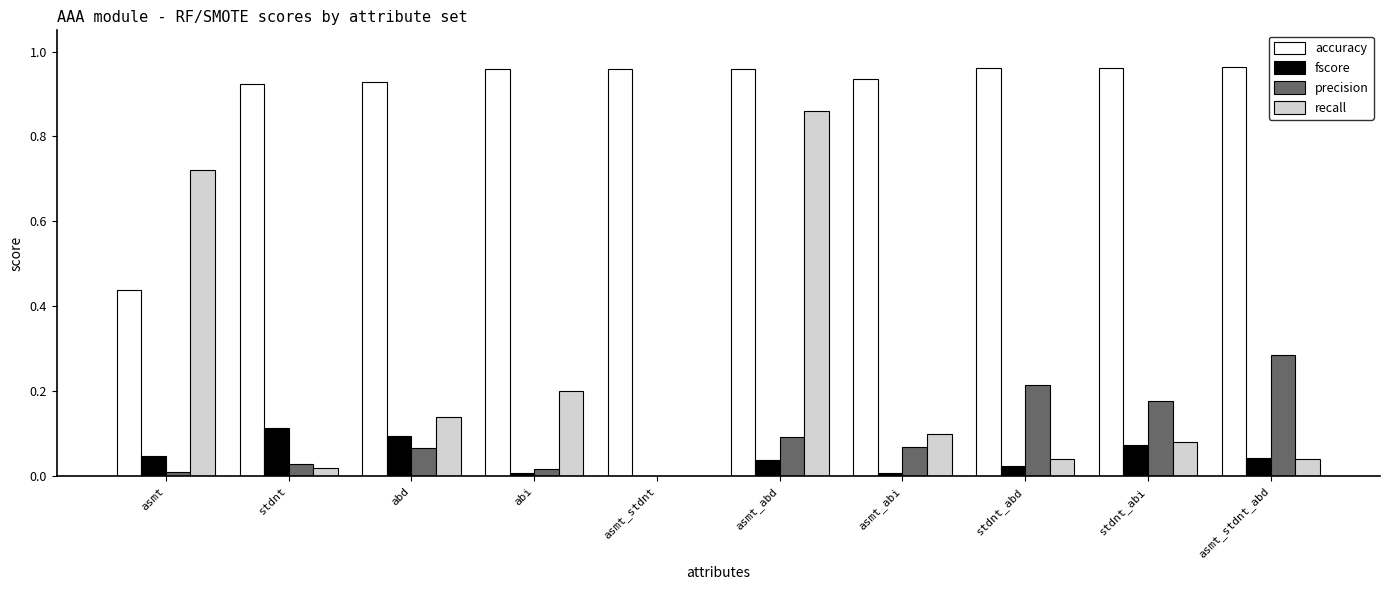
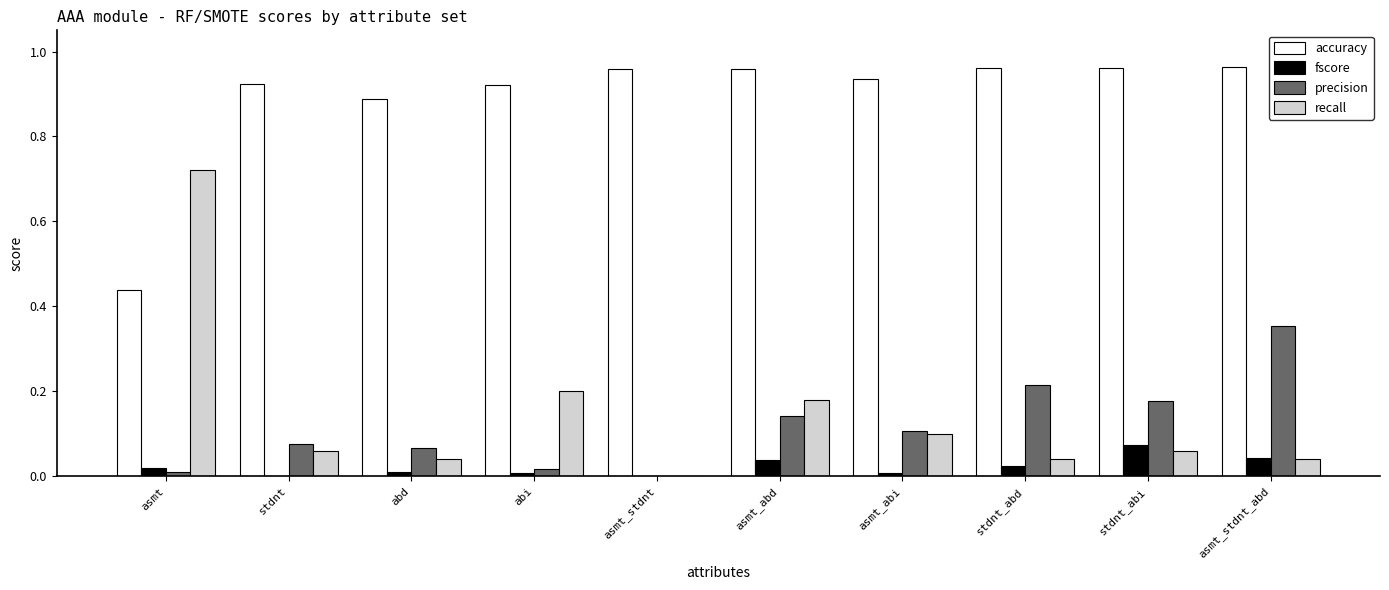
fscore, asmt: 0.05 -> 0.02
fscore, stdnt: 0.11 -> 0.00
precision, stdnt: 0.03 -> 0.08
recall, stdnt: 0.02 -> 0.06
accuracy, abd: 0.93 -> 0.89
fscore, abd: 0.09 -> 0.01
recall, abd: 0.14 -> 0.04
accuracy, abi: 0.96 -> 0.92
precision, asmt_abd: 0.09 -> 0.14
recall, asmt_abd: 0.86 -> 0.18
precision, asmt_abi: 0.07 -> 0.11
recall, stdnt_abi: 0.08 -> 0.06
precision, asmt_stdnt_abd: 0.29 -> 0.35
